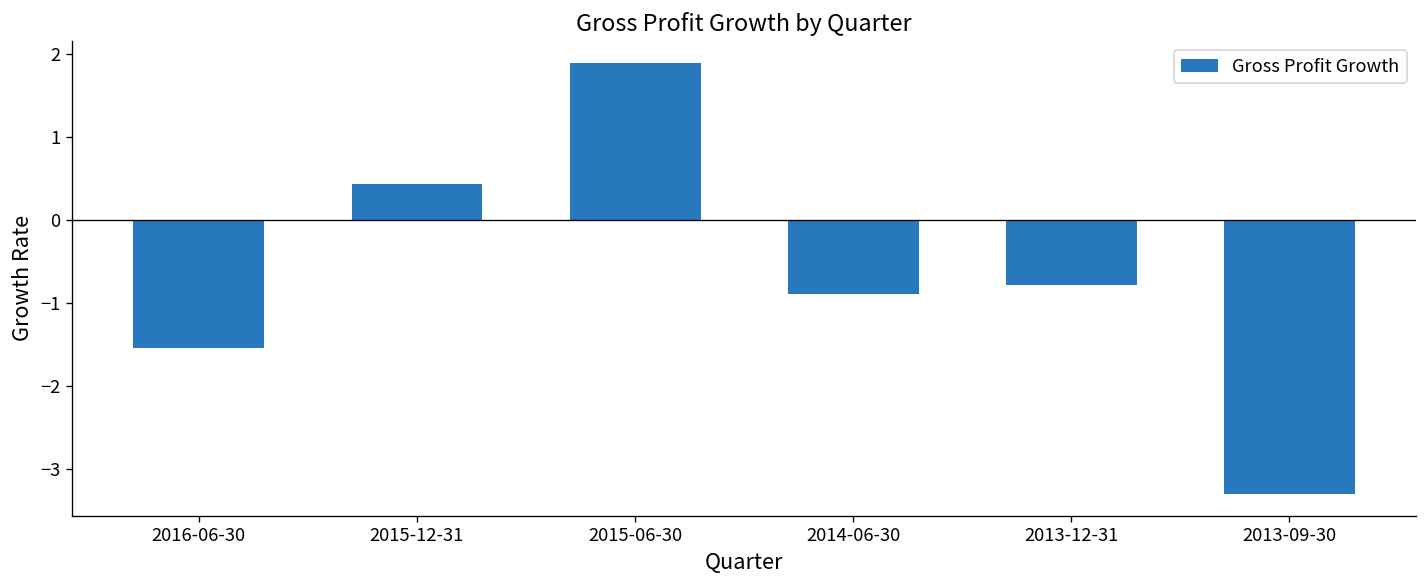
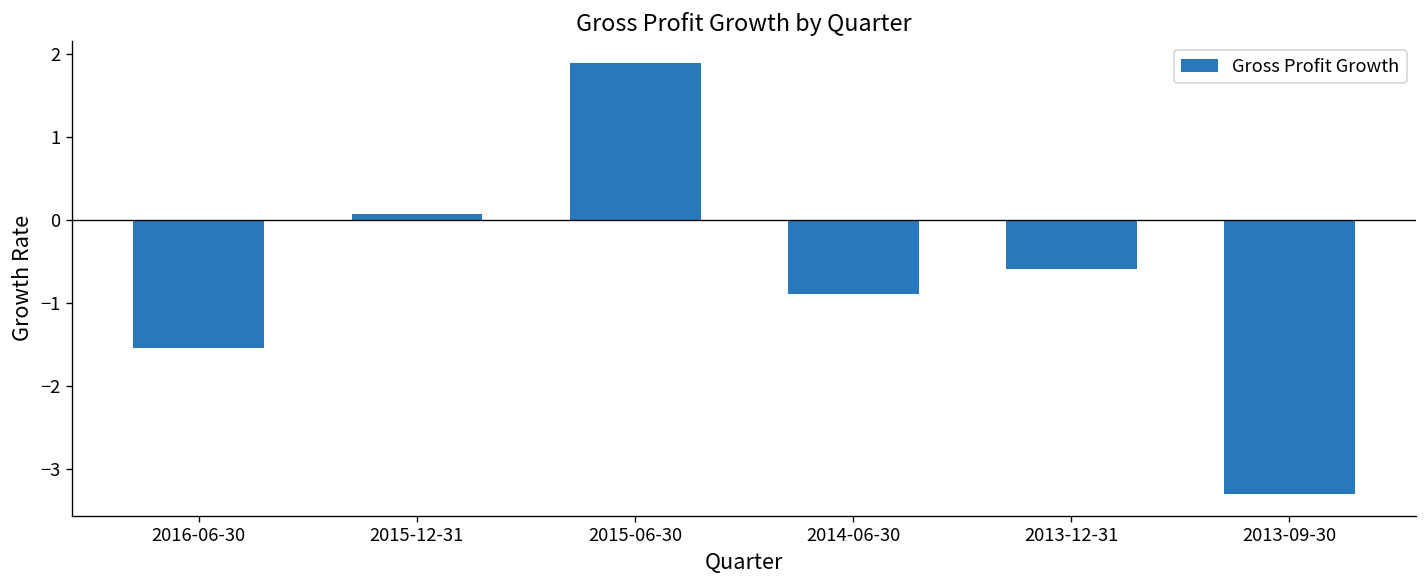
2015-12-31: 0.4 -> 0.1
2013-12-31: -0.8 -> -0.6
